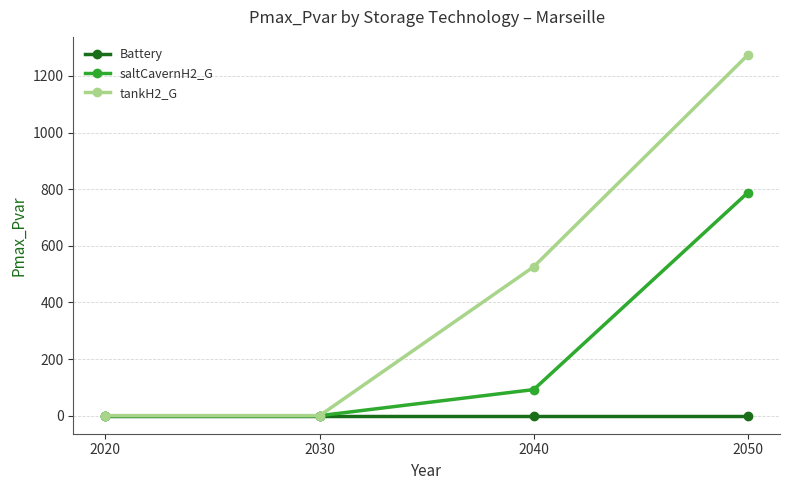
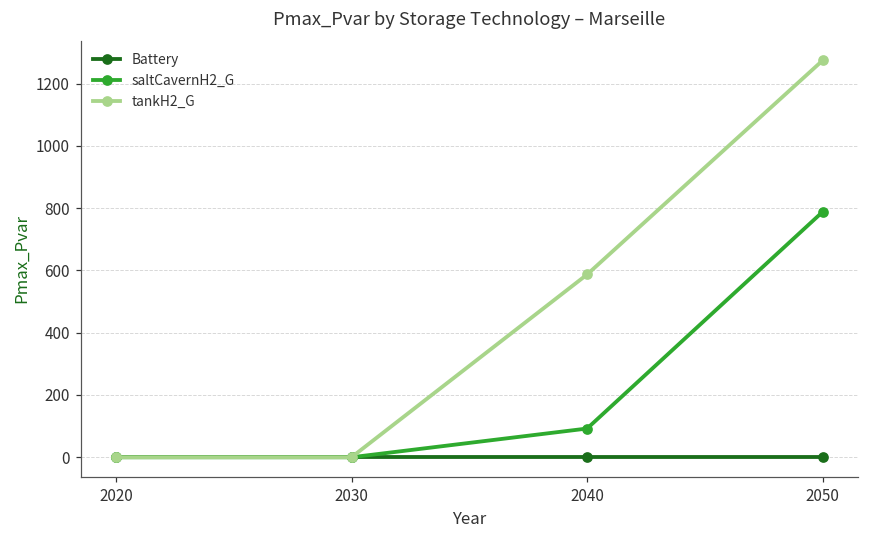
tankH2_G, 2040: 530 -> 590
